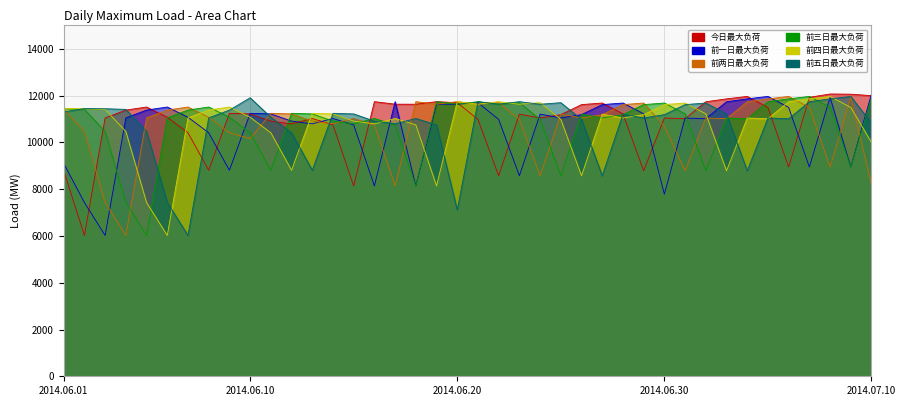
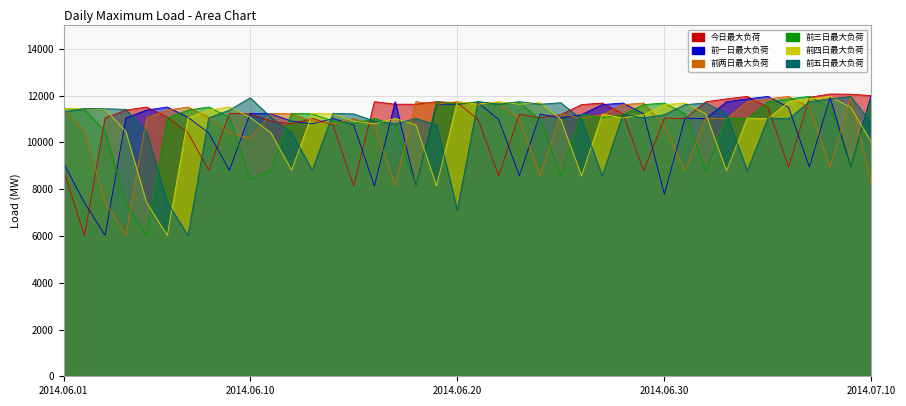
前三日最大负荷, 2014.06.10: 10400 -> 8400
